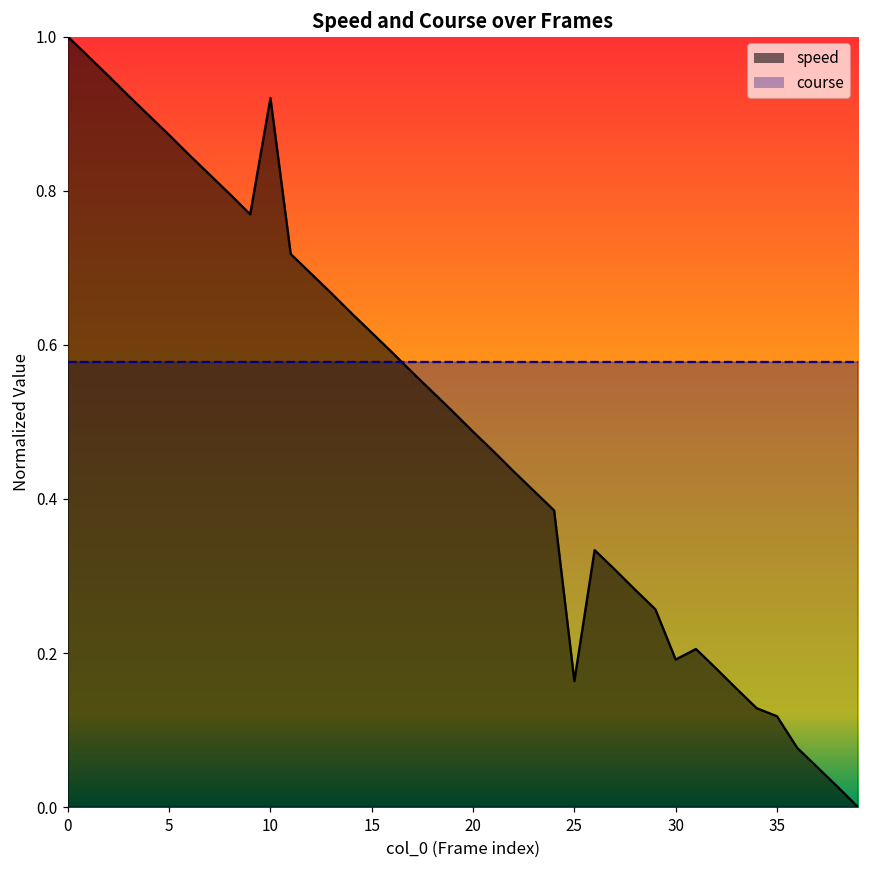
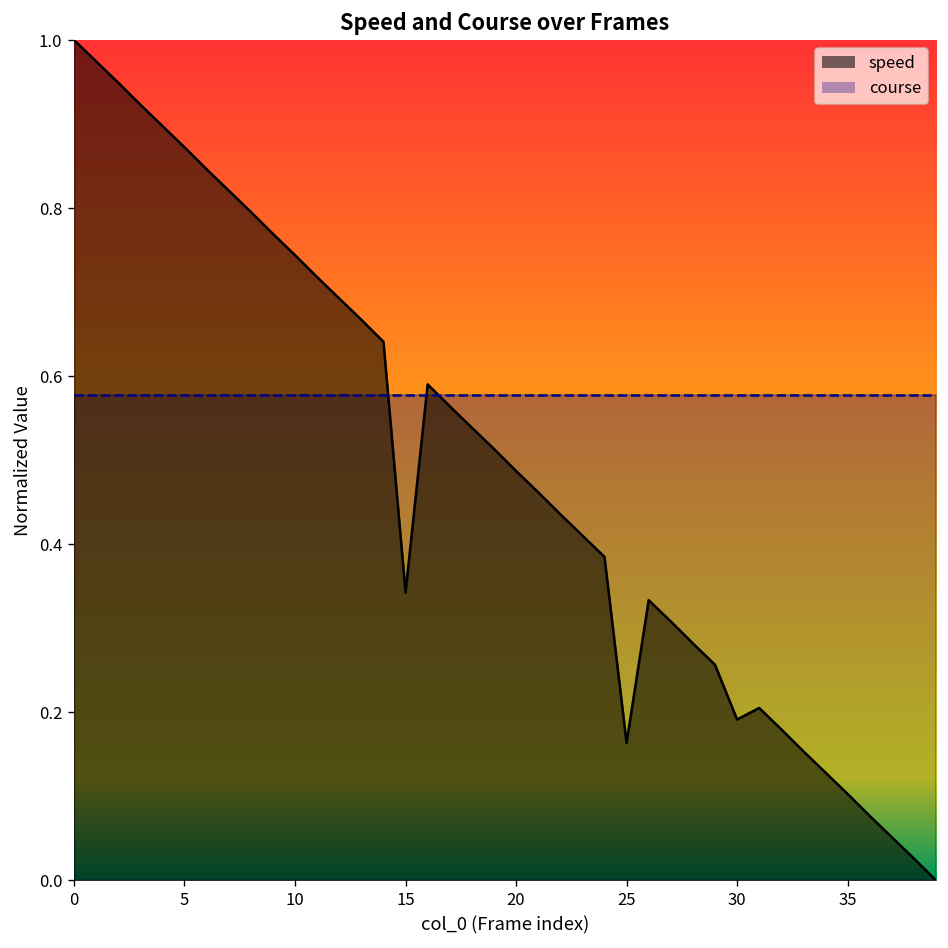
speed, 10: 0.92 -> 0.74
speed, 15: 0.62 -> 0.34
speed, 35: 0.12 -> 0.10
